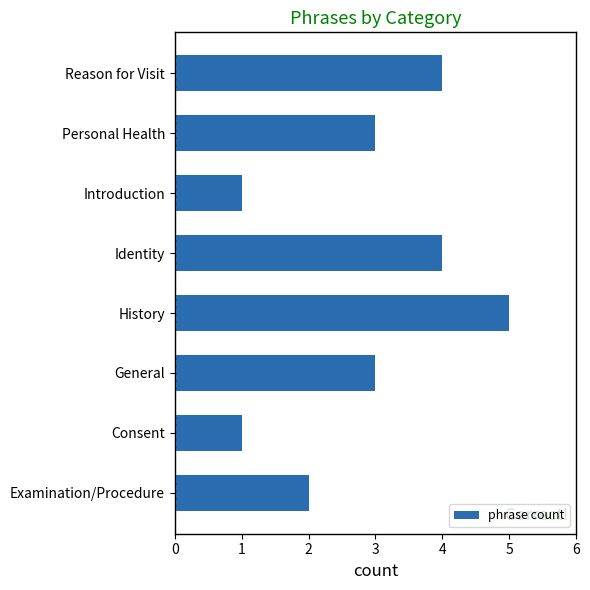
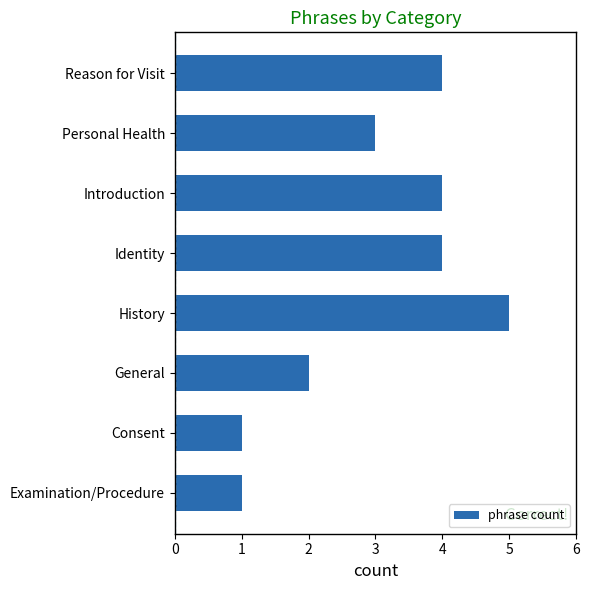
Introduction: 1 -> 4
General: 3 -> 2
Examination/Procedure: 2 -> 1
